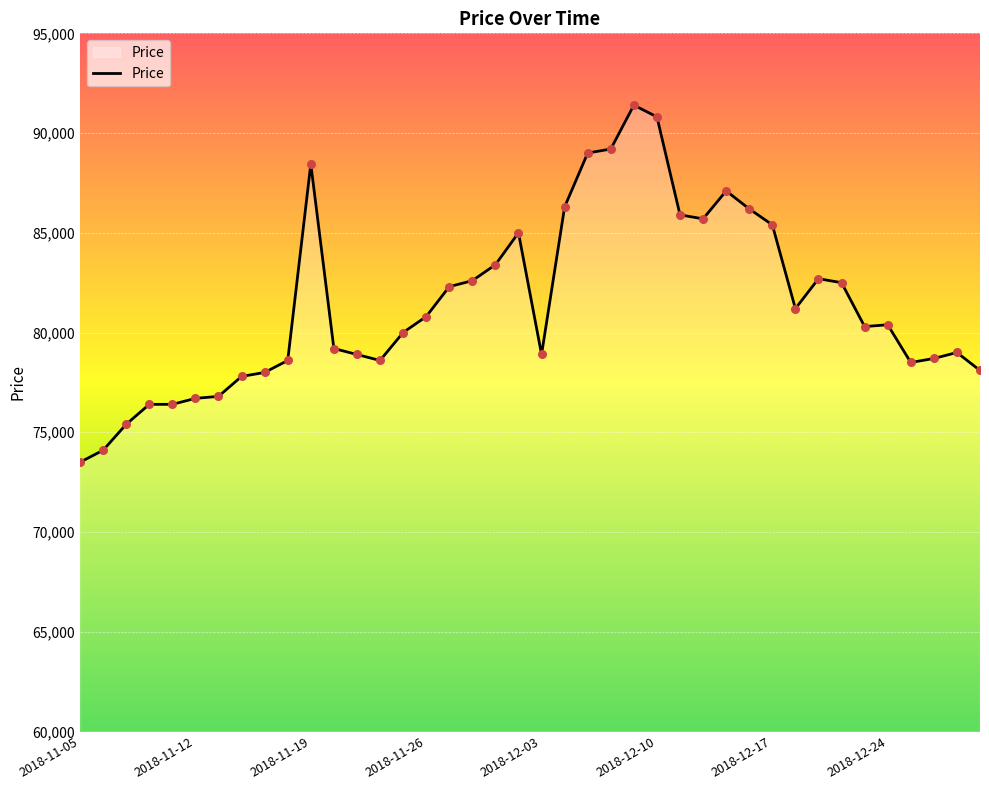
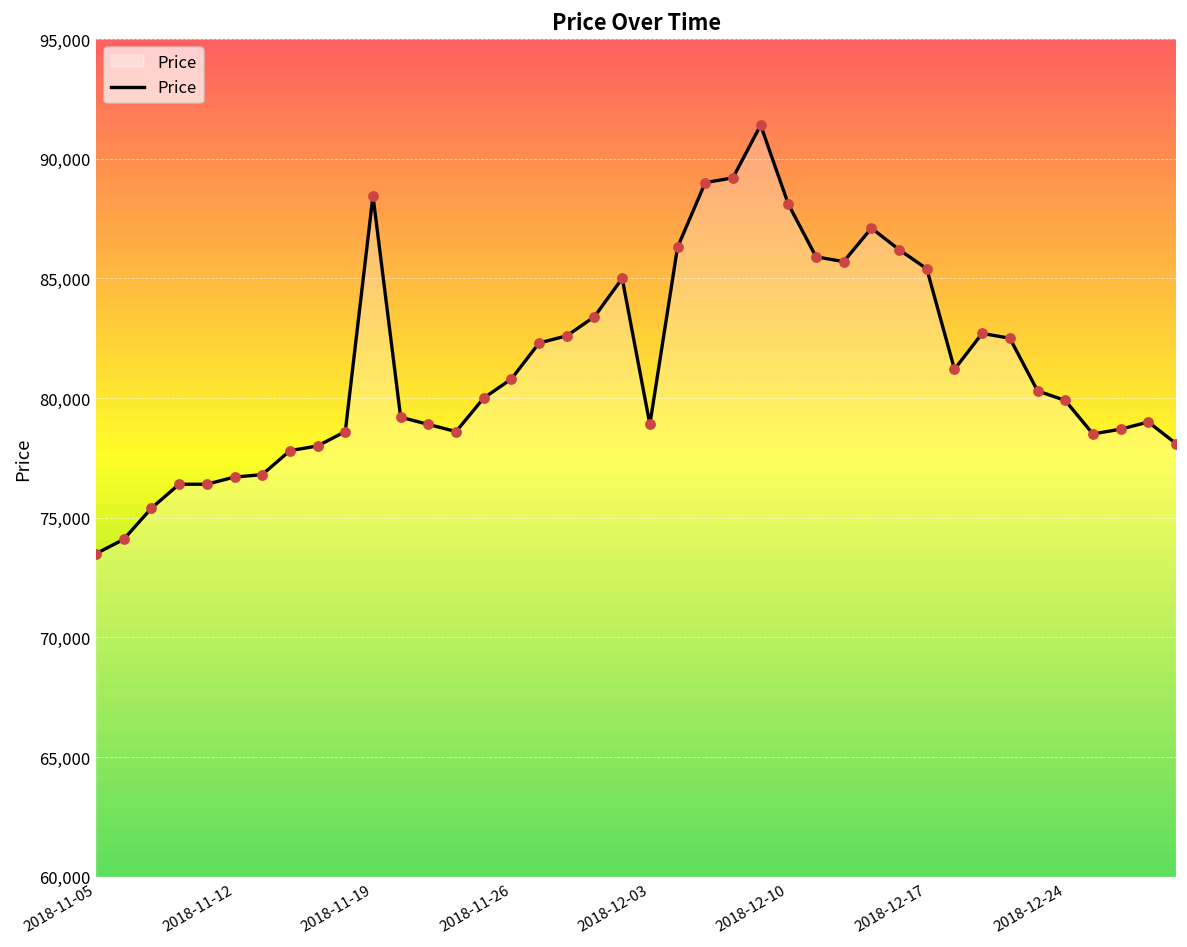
2018-12-10: 90,800 -> 88,100
2018-12-24: 80,400 -> 79,900
